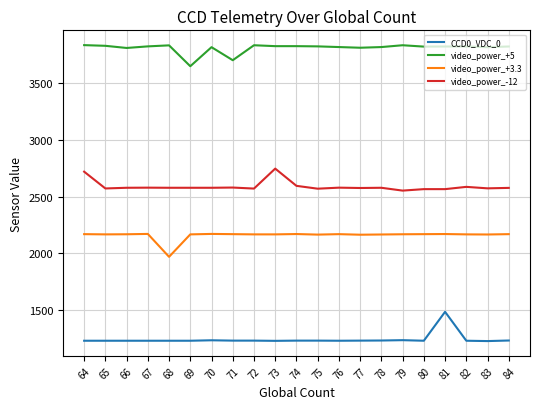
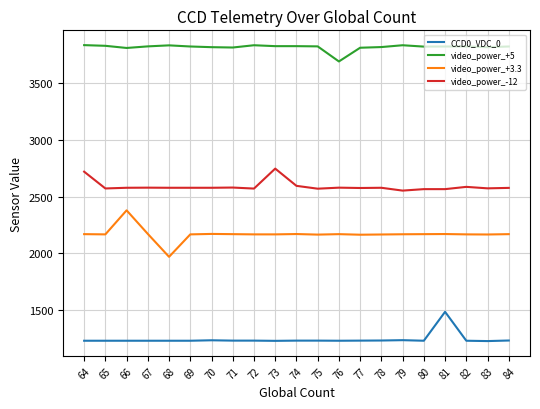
video_power_+3.3, 66: 2170 -> 2380
video_power_+5, 69: 3650 -> 3820
video_power_+5, 71: 3700 -> 3820
video_power_+5, 76: 3820 -> 3690
